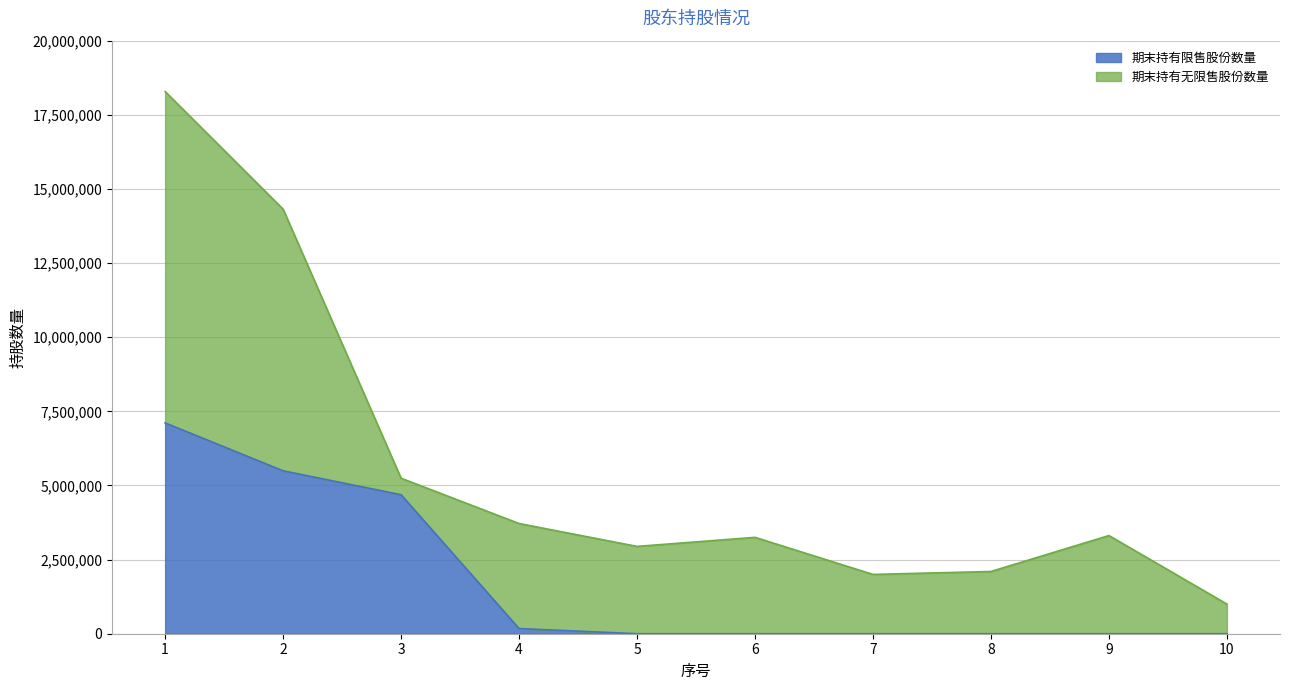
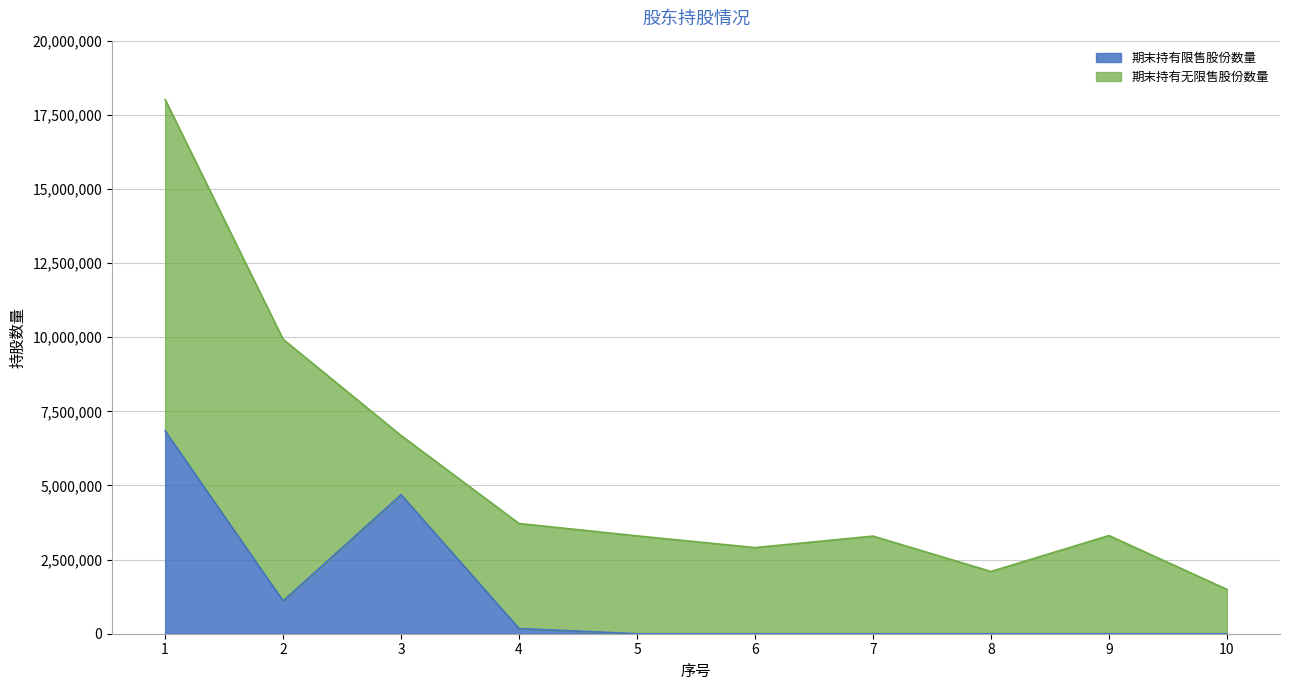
期末持有限售股份数量, 1: 7,100,000 -> 6,800,000
期末持有限售股份数量, 2: 5,500,000 -> 1,100,000
期末持有无限售股份数量, 3: 600,000 -> 2,000,000
期末持有无限售股份数量, 5: 2,900,000 -> 3,300,000
期末持有无限售股份数量, 6: 3,300,000 -> 2,900,000
期末持有无限售股份数量, 7: 2,000,000 -> 3,300,000
期末持有无限售股份数量, 10: 1,000,000 -> 1,500,000
